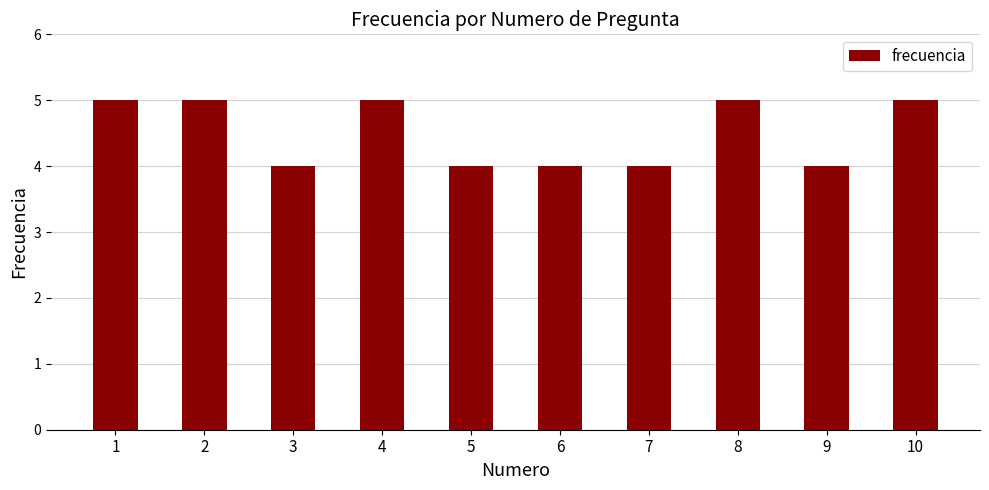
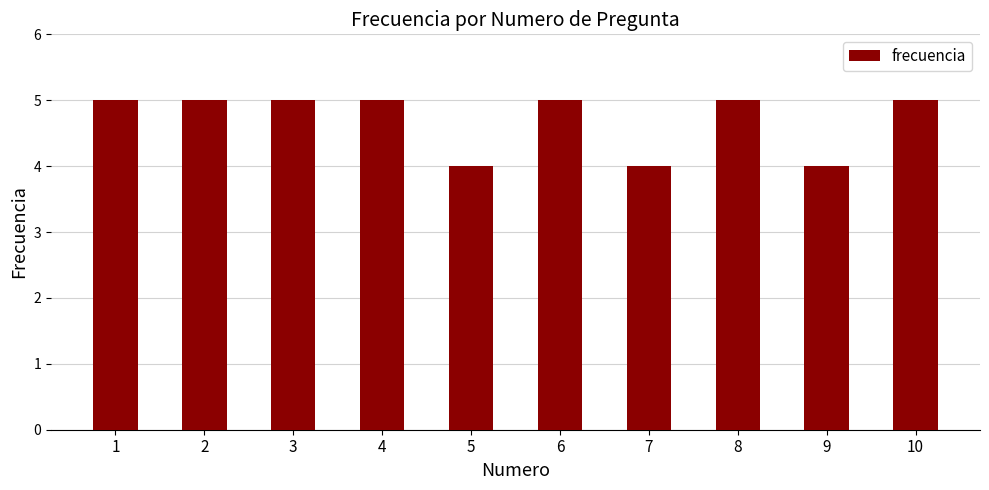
3: 4 -> 5
6: 4 -> 5
